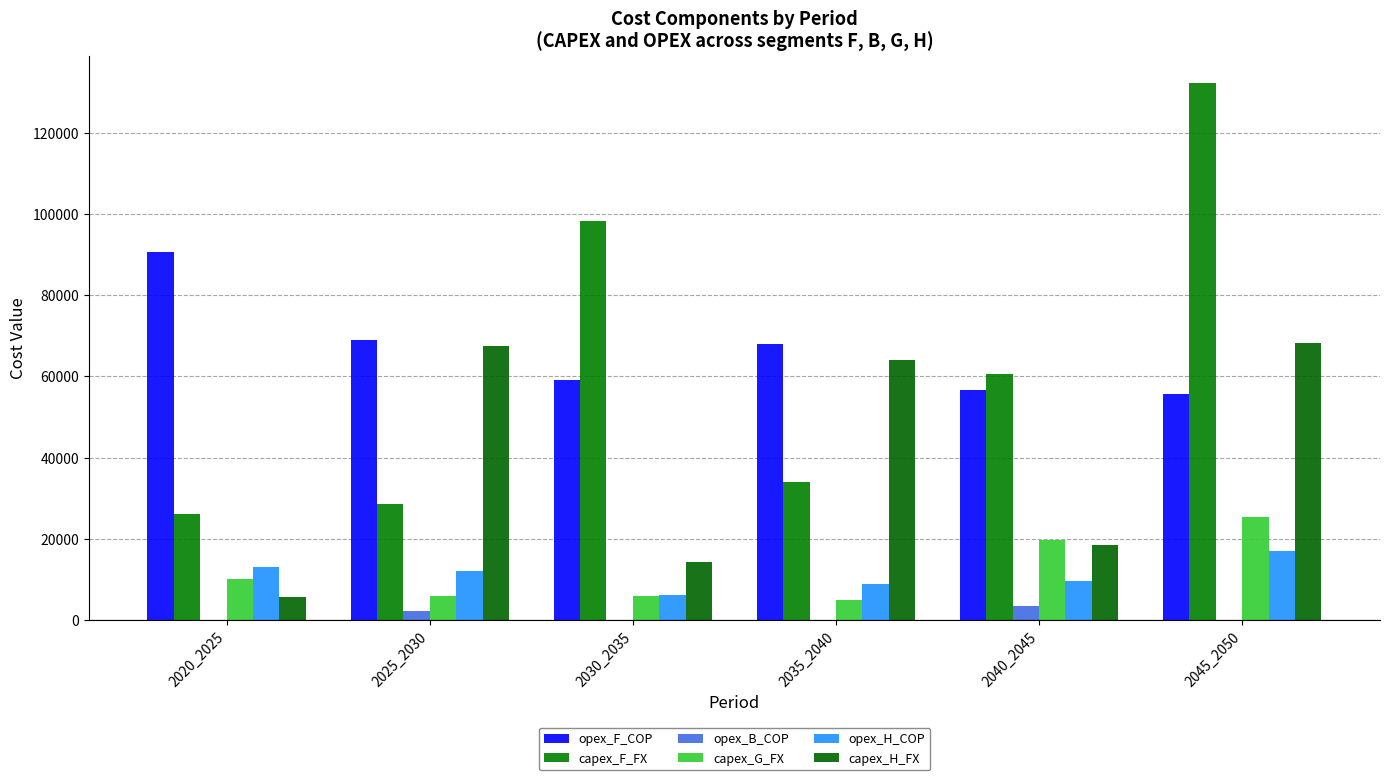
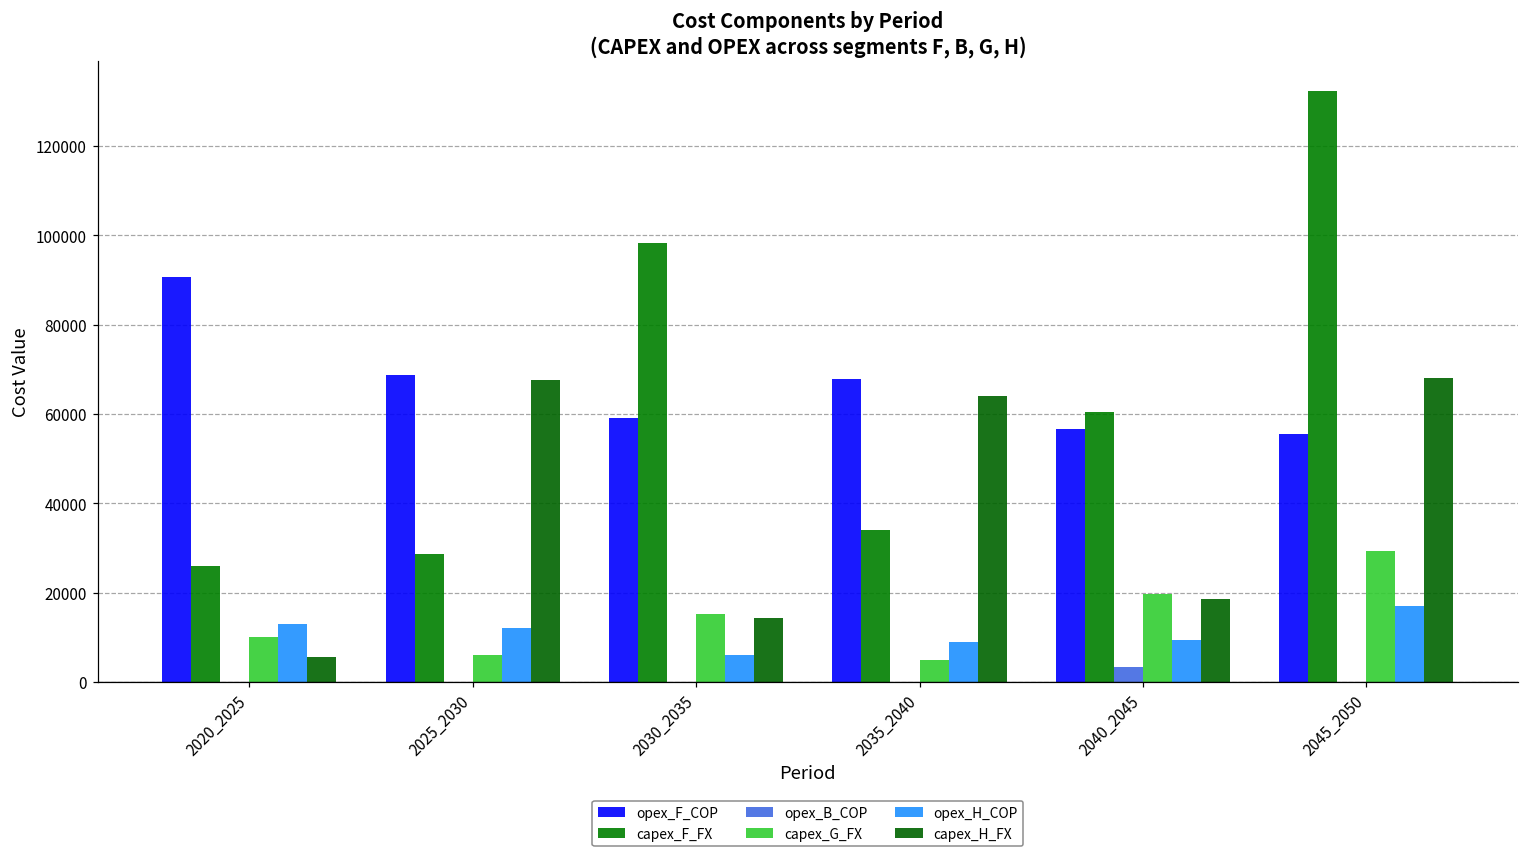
opex_B_COP, 2025_2030: 2000 -> 0
capex_G_FX, 2030_2035: 6000 -> 15000
capex_G_FX, 2045_2050: 25000 -> 29000
